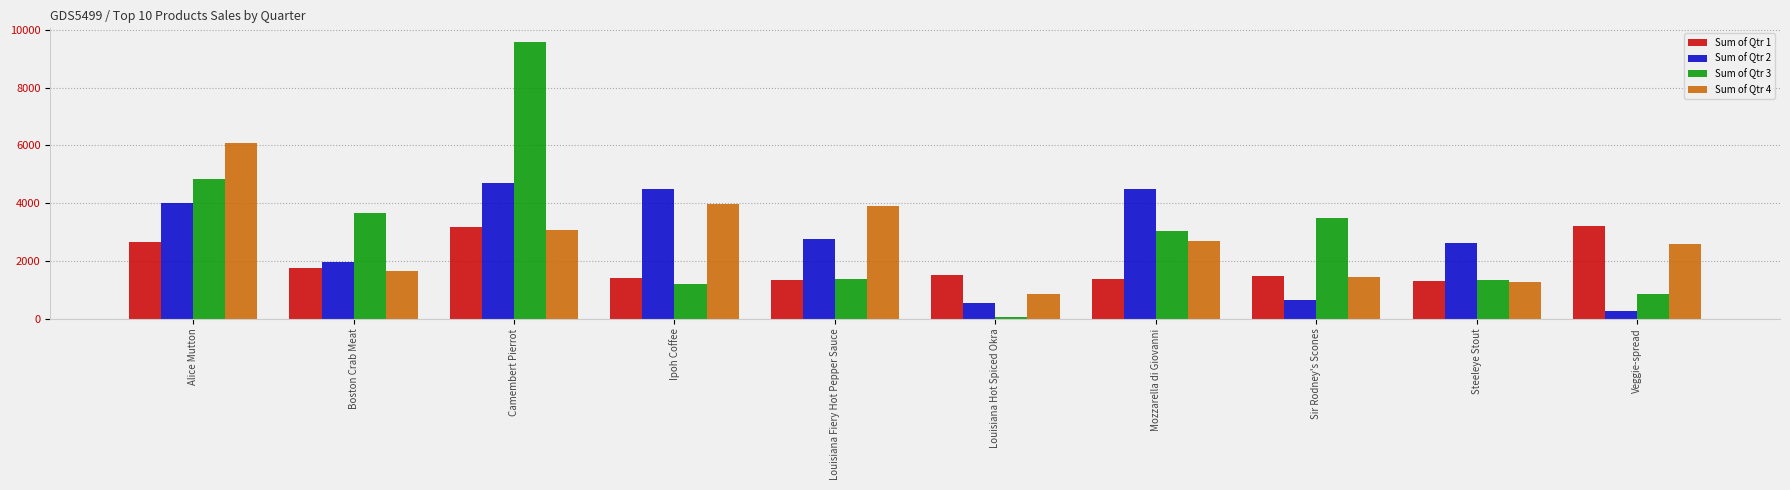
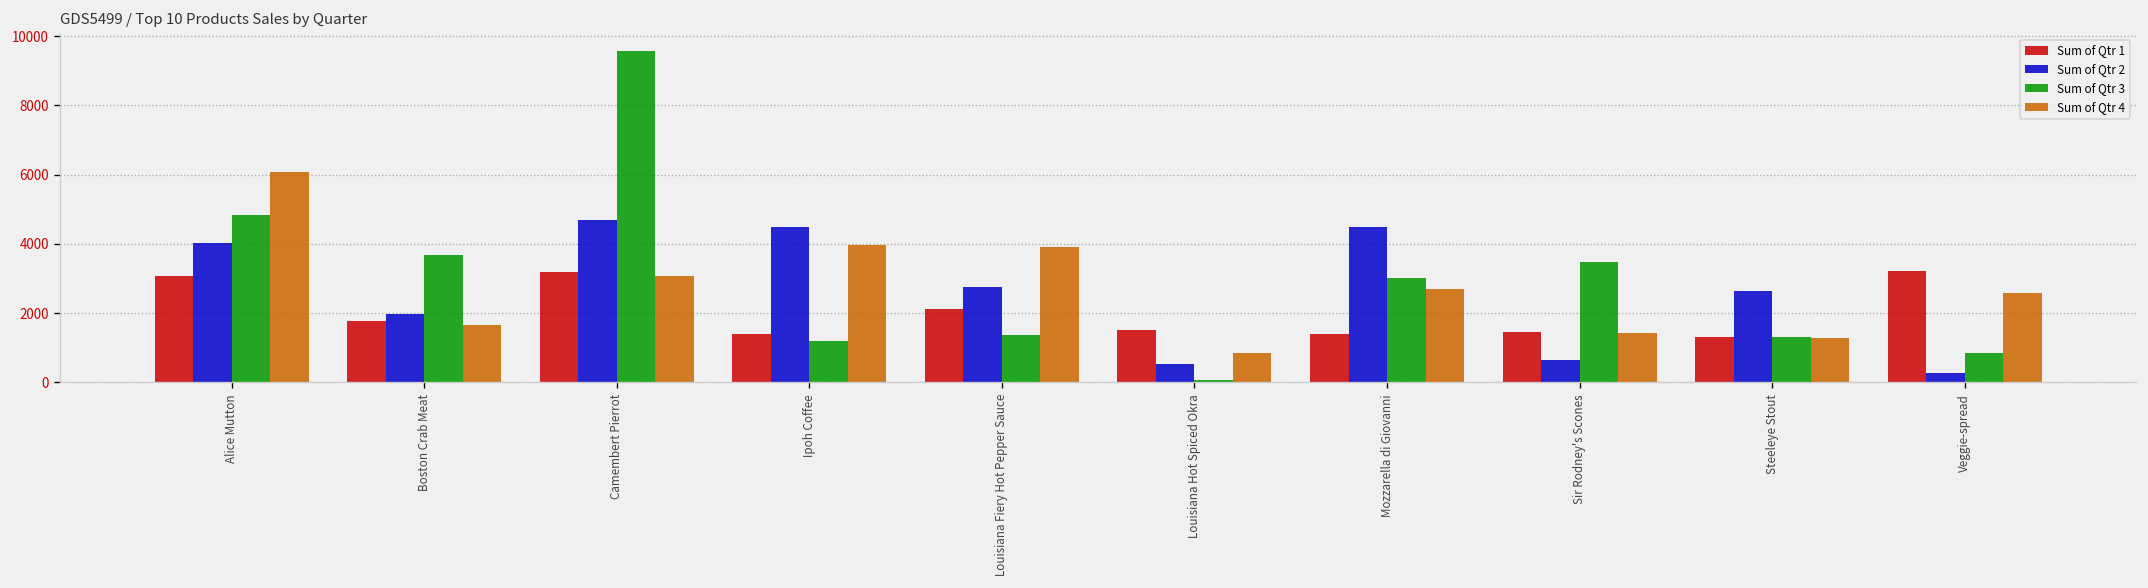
Sum of Qtr 1, Alice Mutton: 2700 -> 3100
Sum of Qtr 1, Louisiana Fiery Hot Pepper Sauce: 1300 -> 2100
